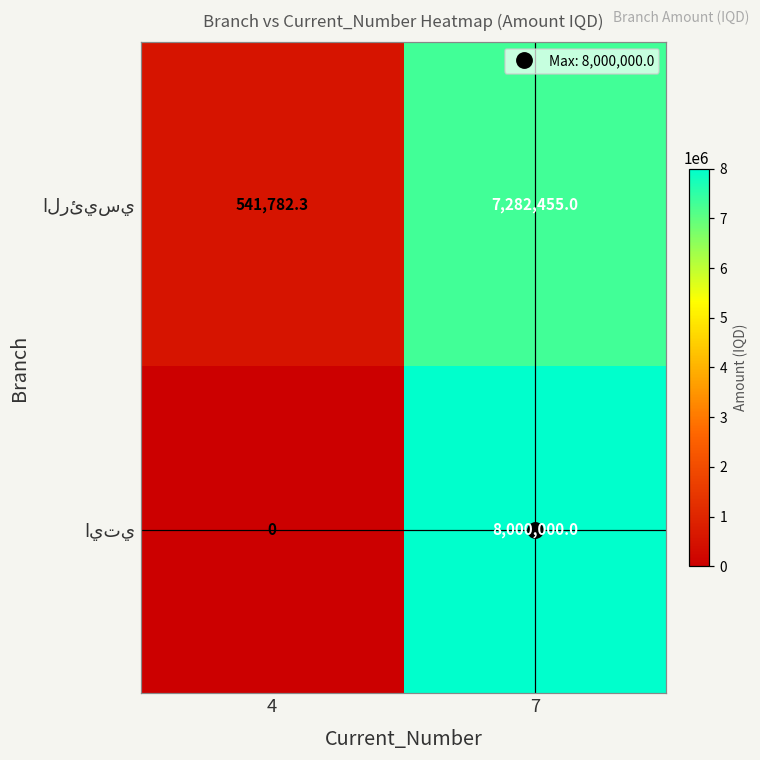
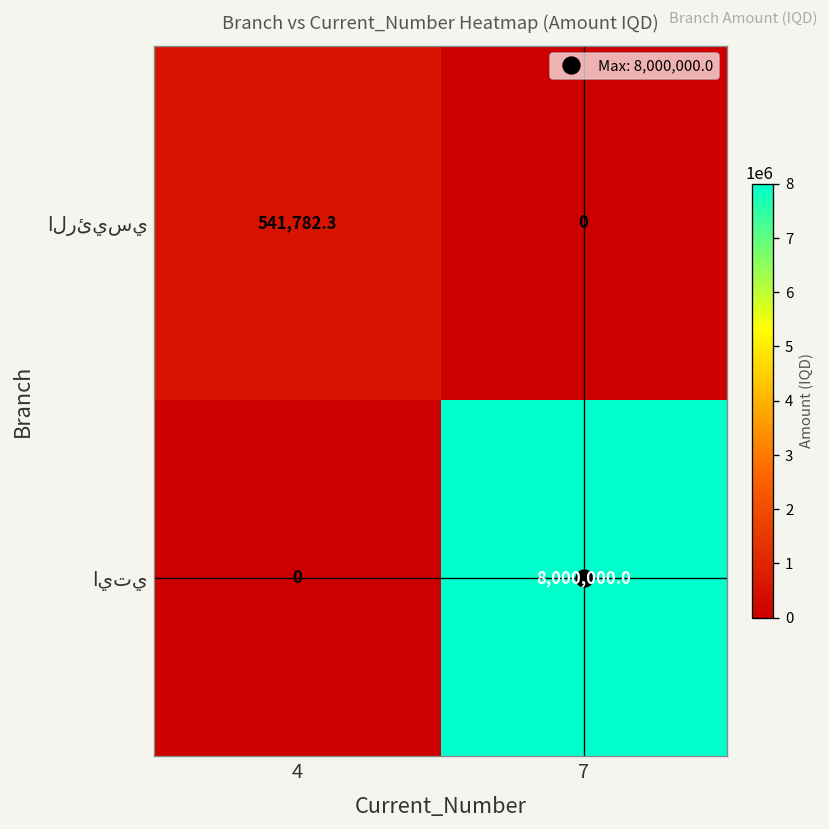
الرئيسي, 7: 7,282,455.0 -> 0
